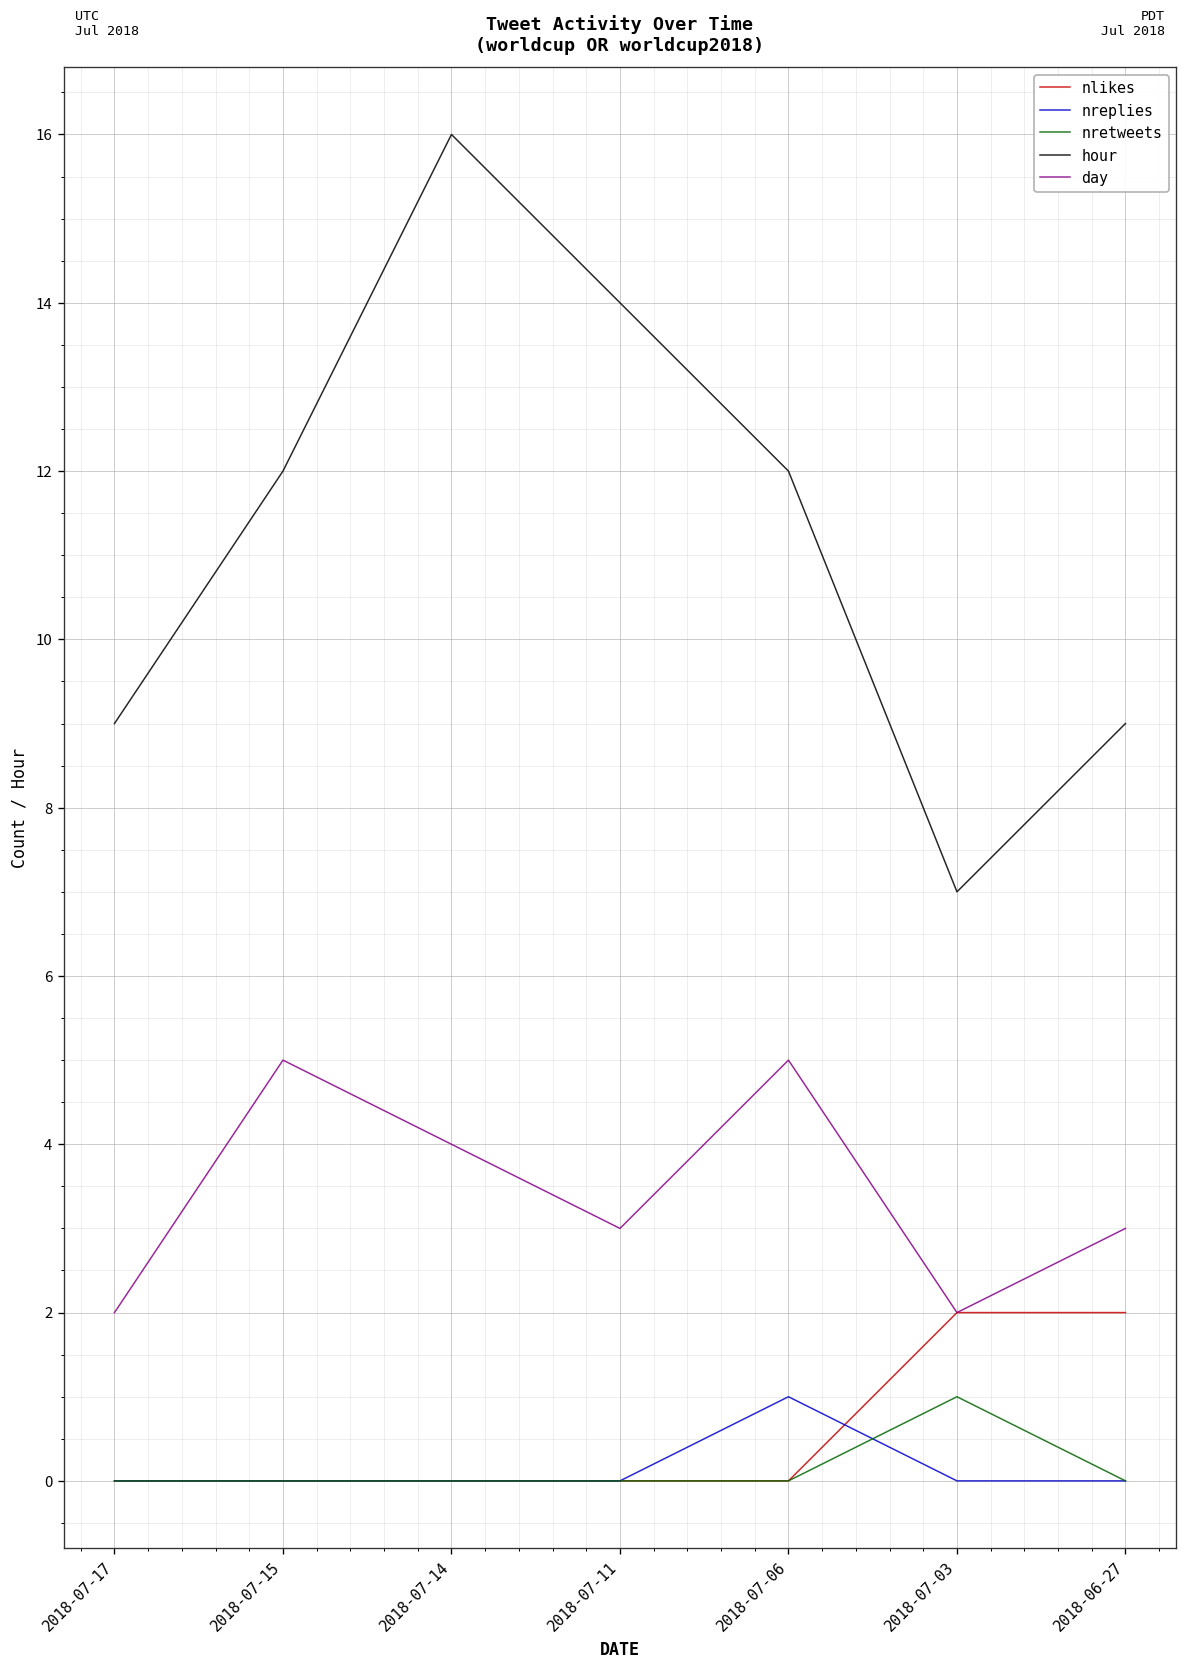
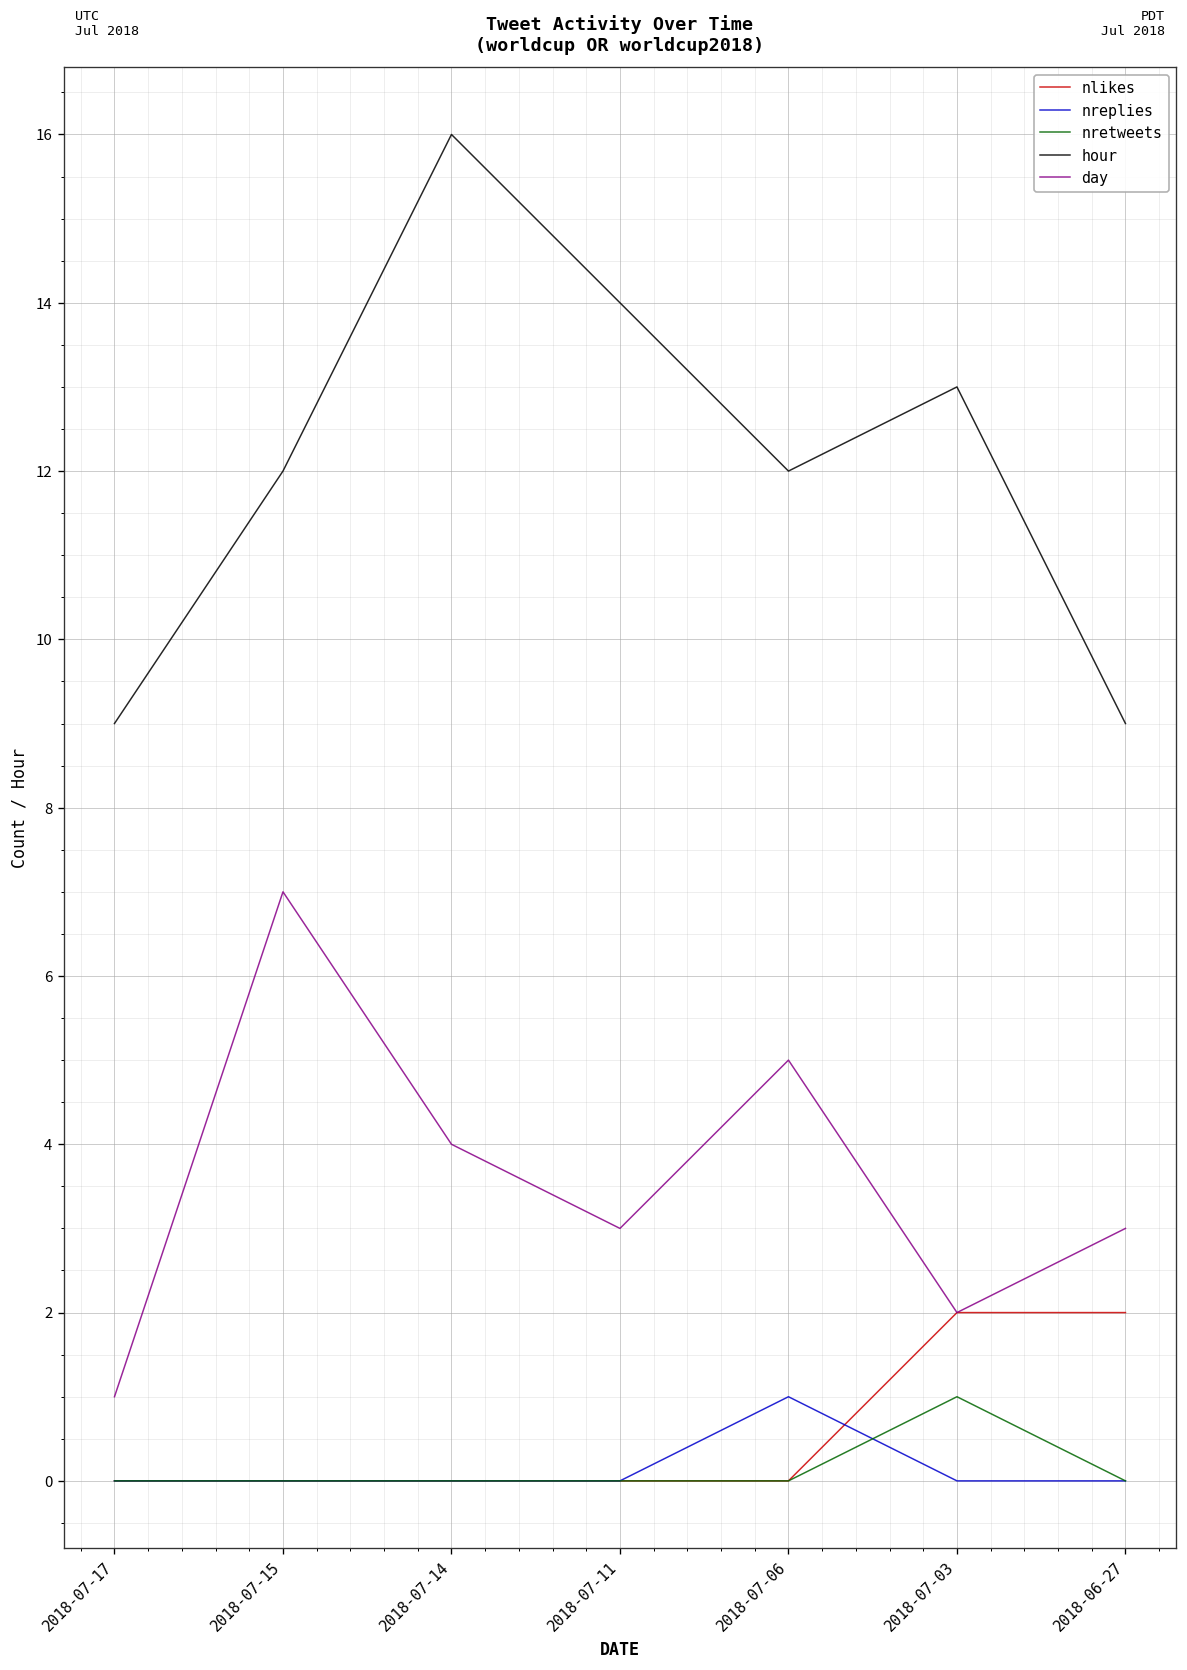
day, 2018-07-17: 2 -> 1
day, 2018-07-15: 5 -> 7
hour, 2018-07-03: 7 -> 13
